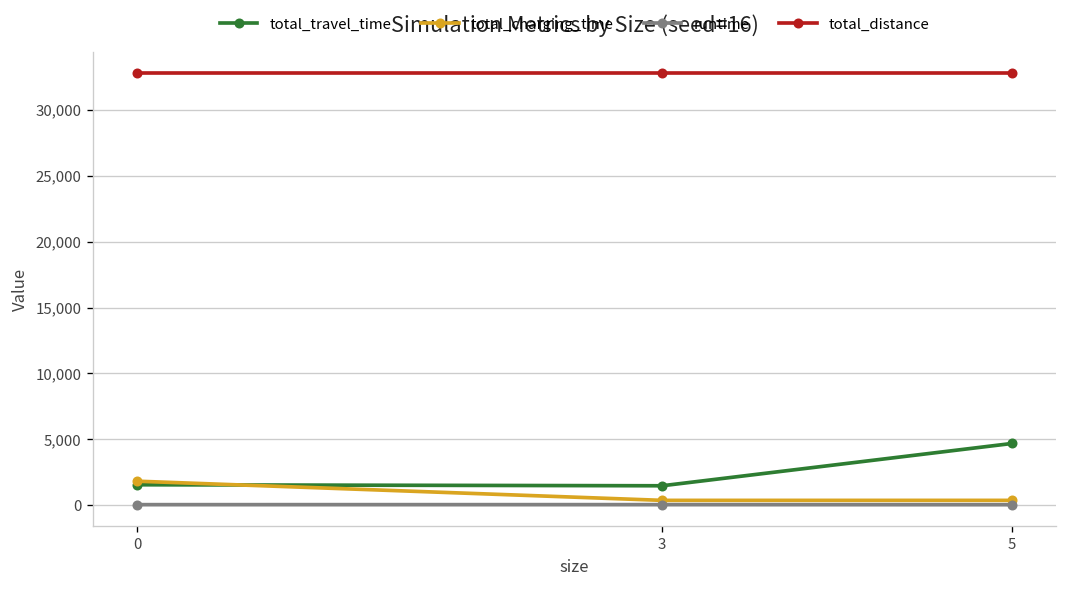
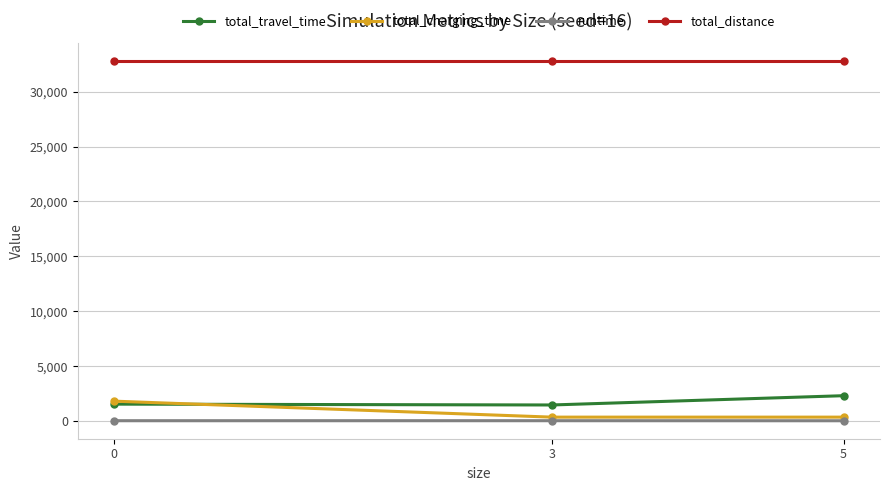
total_travel_time, 5: 4,700 -> 2,300
